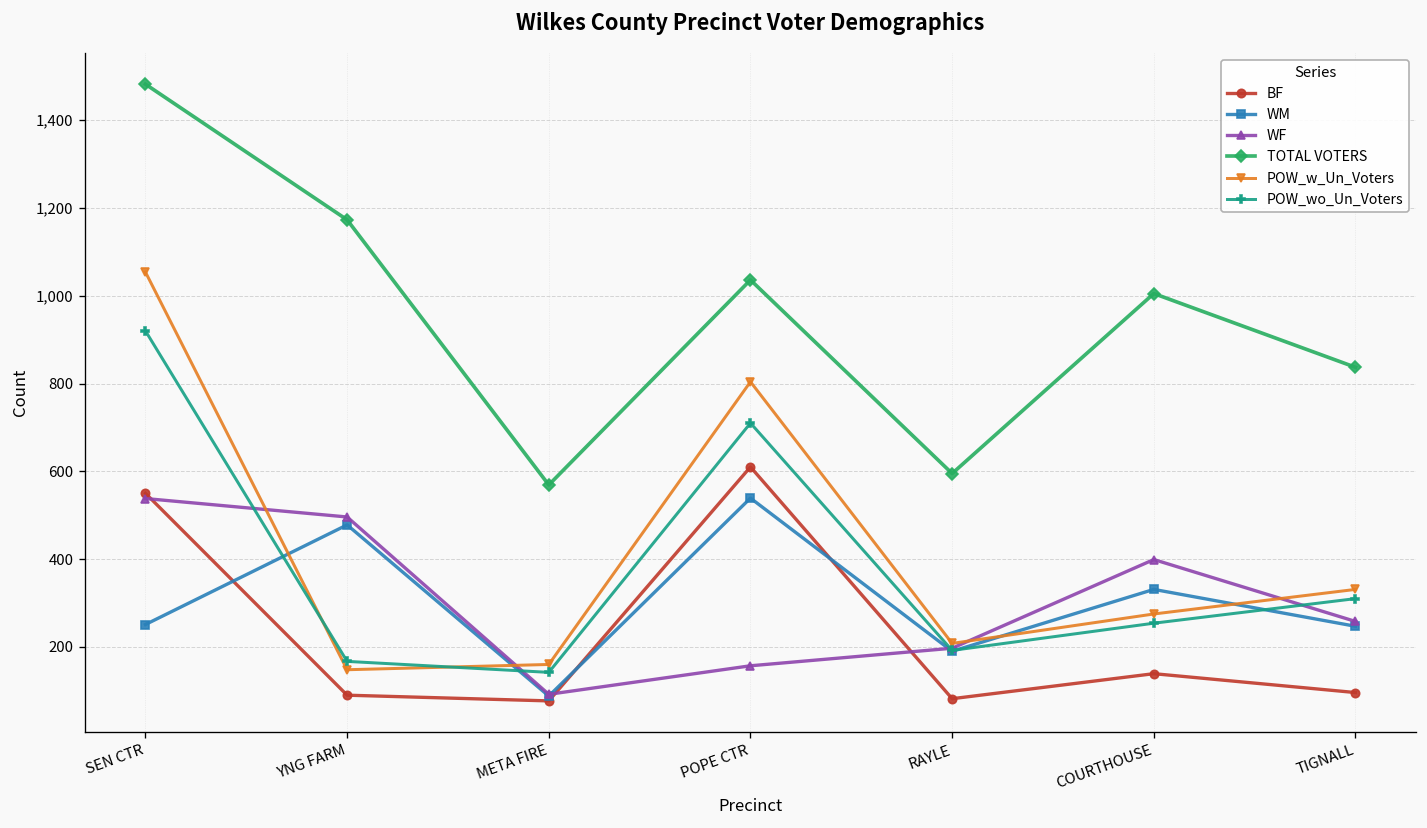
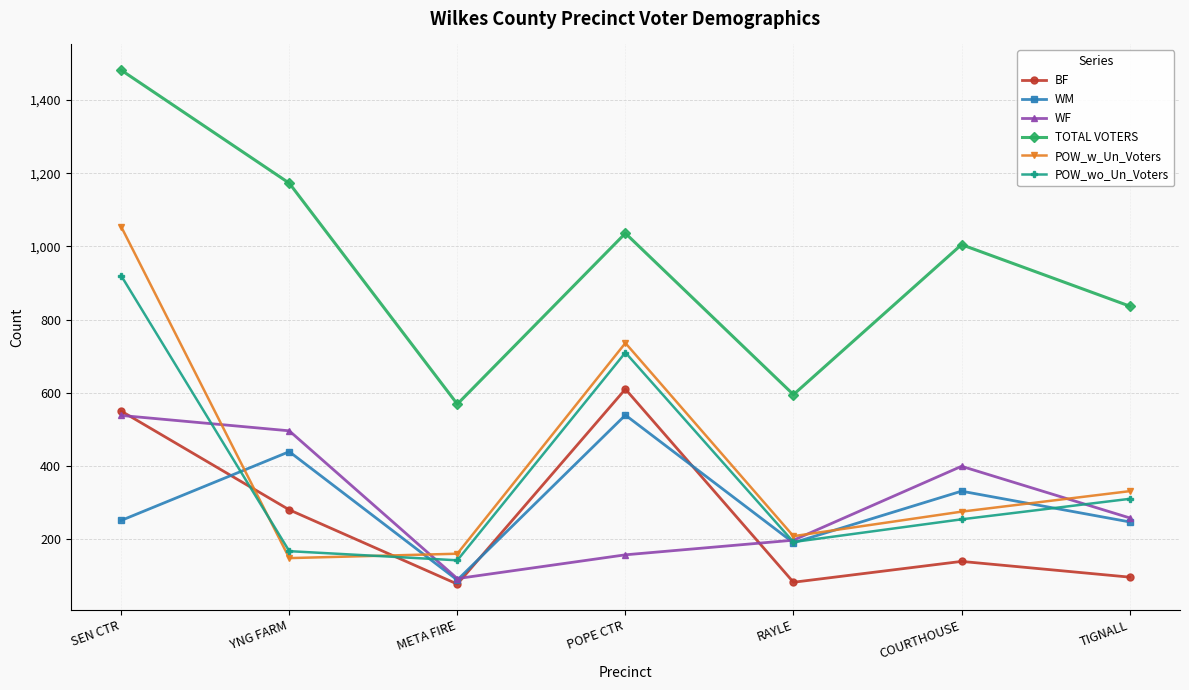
BF, YNG FARM: 90 -> 280
WM, YNG FARM: 480 -> 440
POW_w_Un_Voters, POPE CTR: 800 -> 740
